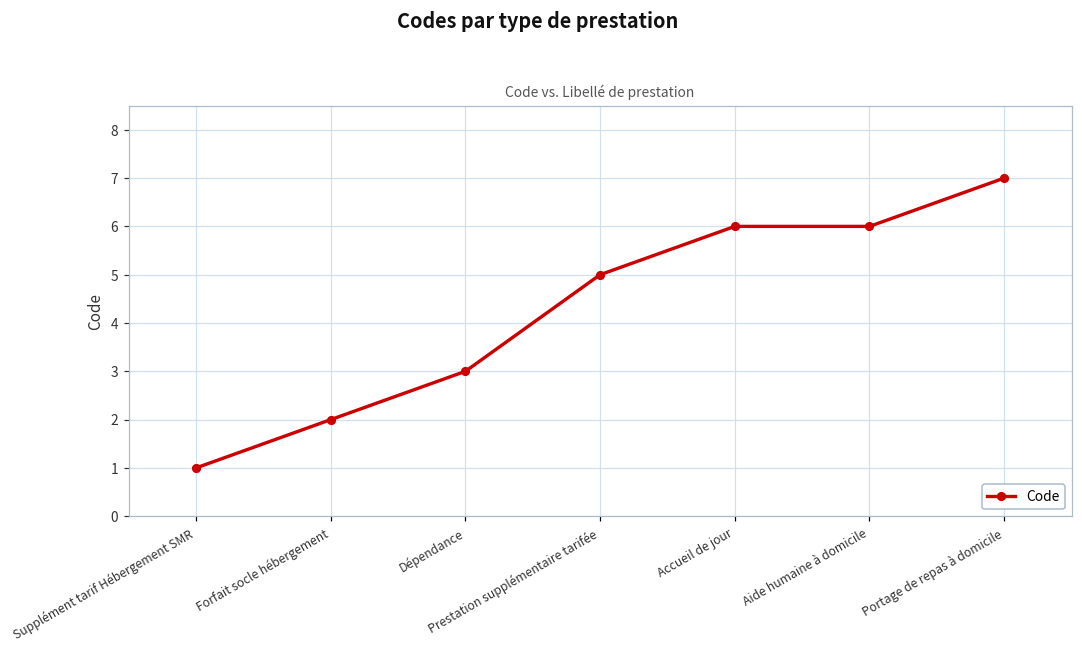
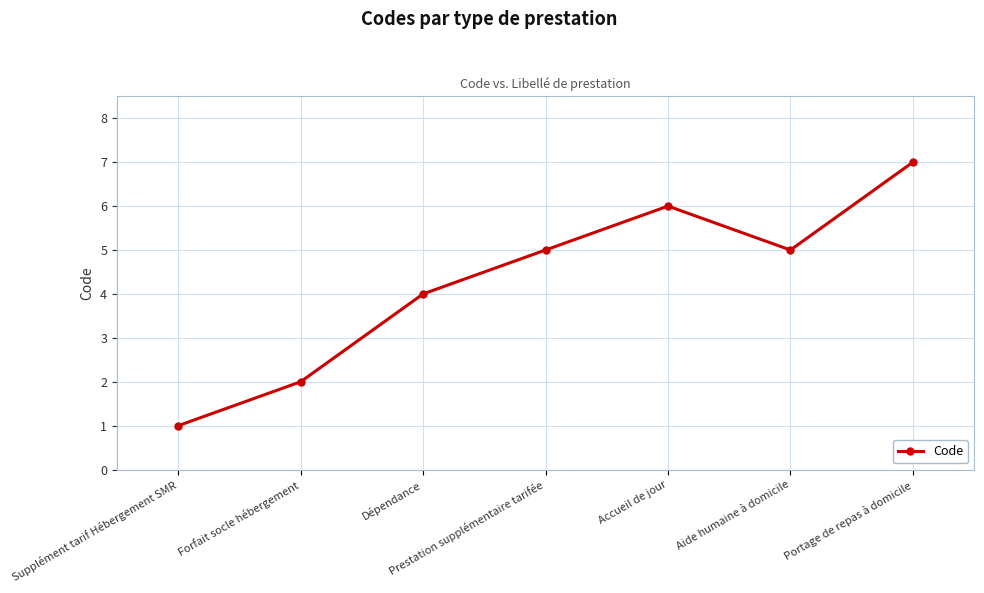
Dépendance: 3 -> 4
Aide humaine à domicile: 6 -> 5
